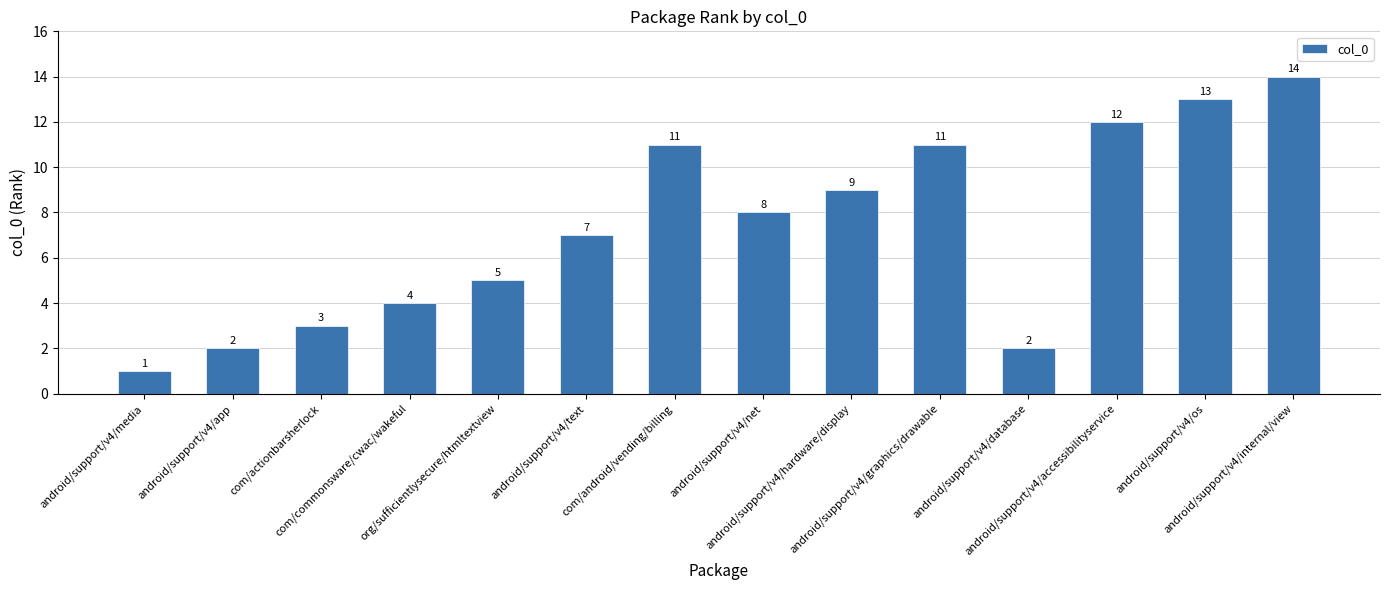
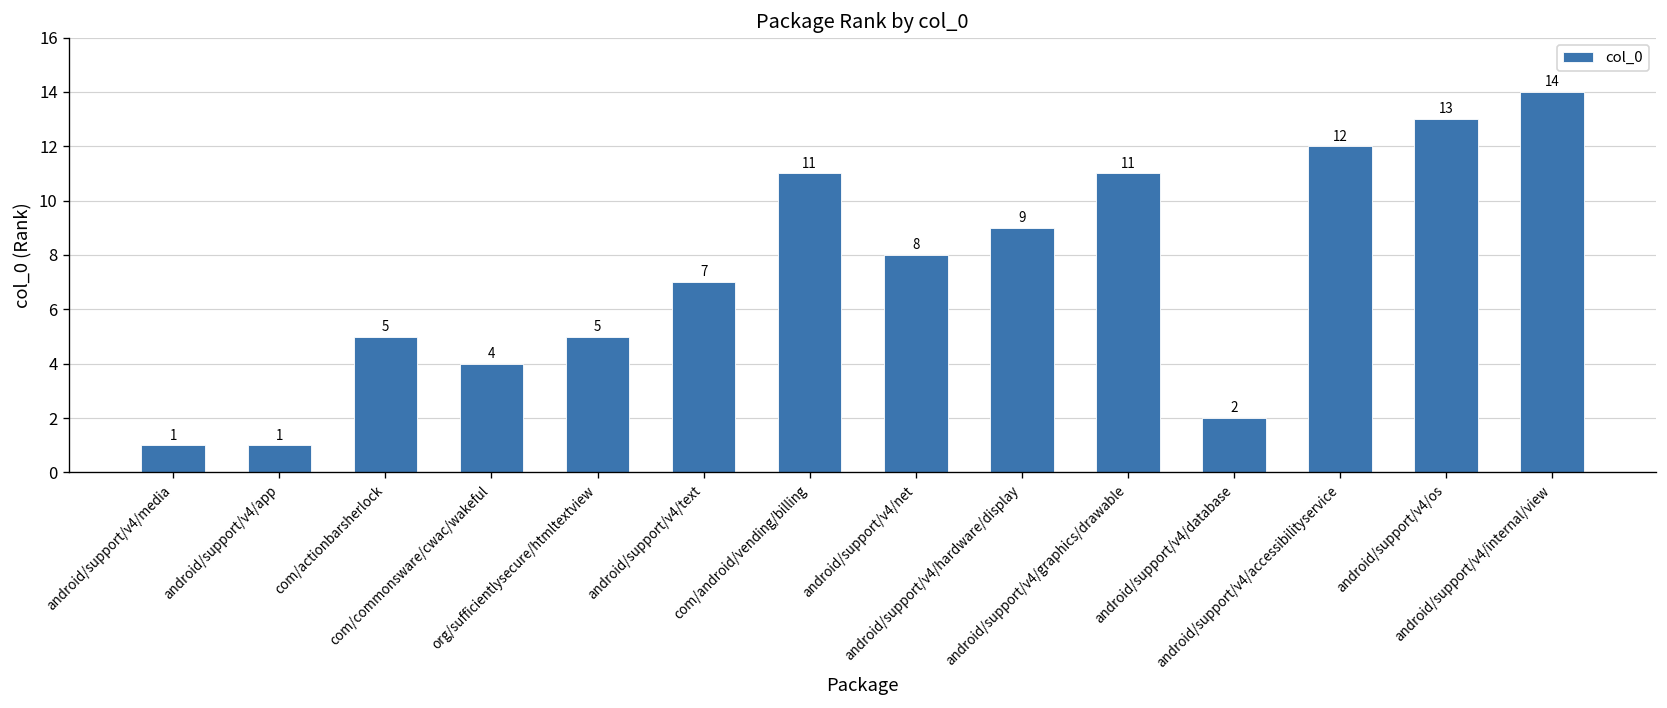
android/support/v4/app: 2 -> 1
com/actionbarsherlock: 3 -> 5
